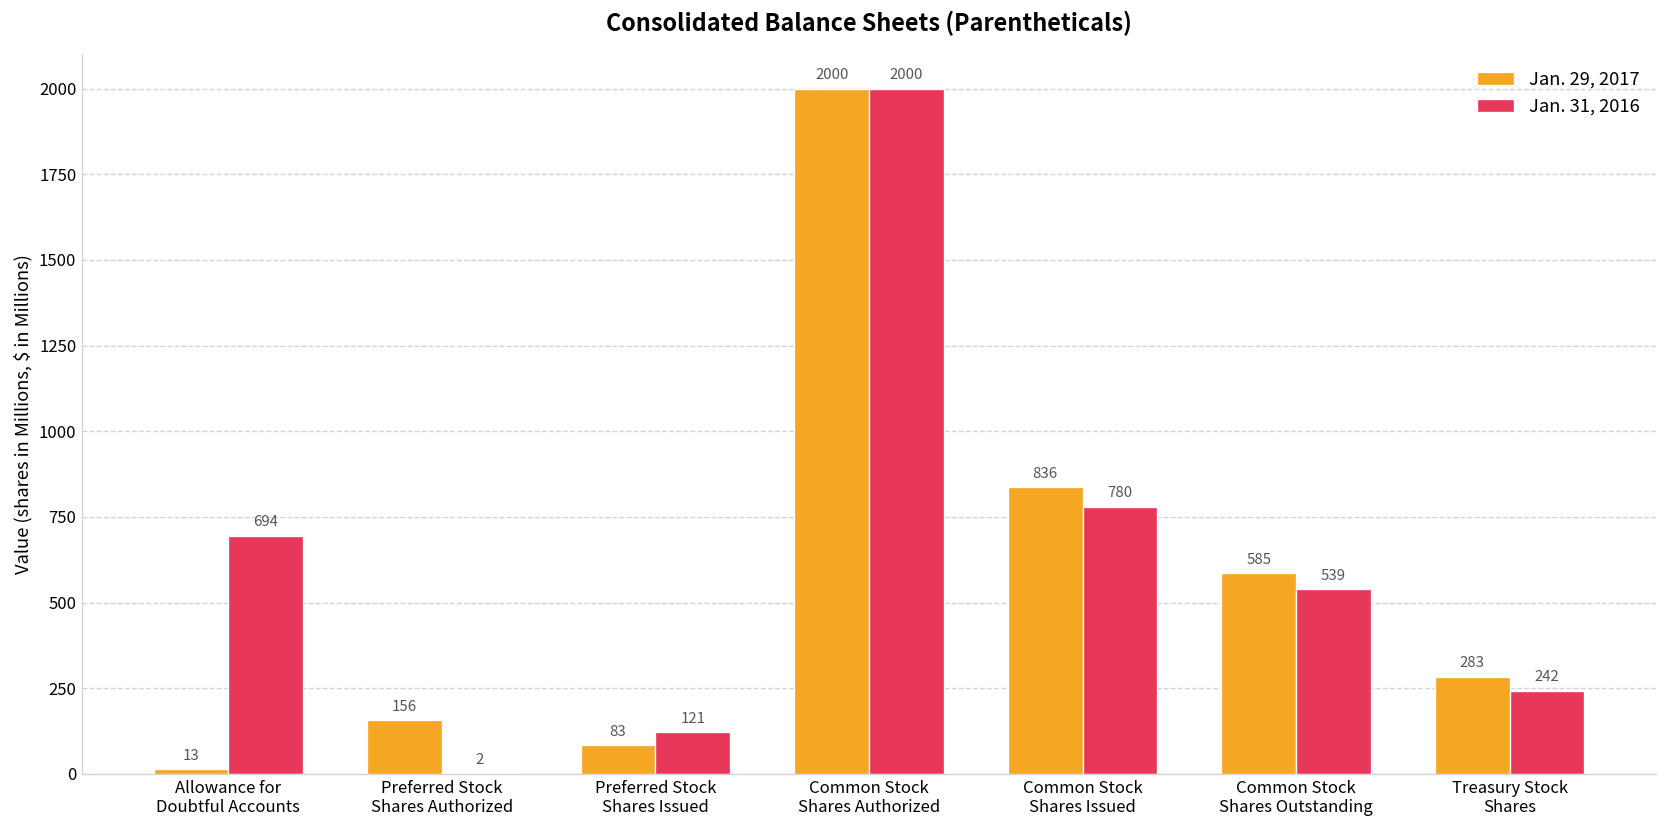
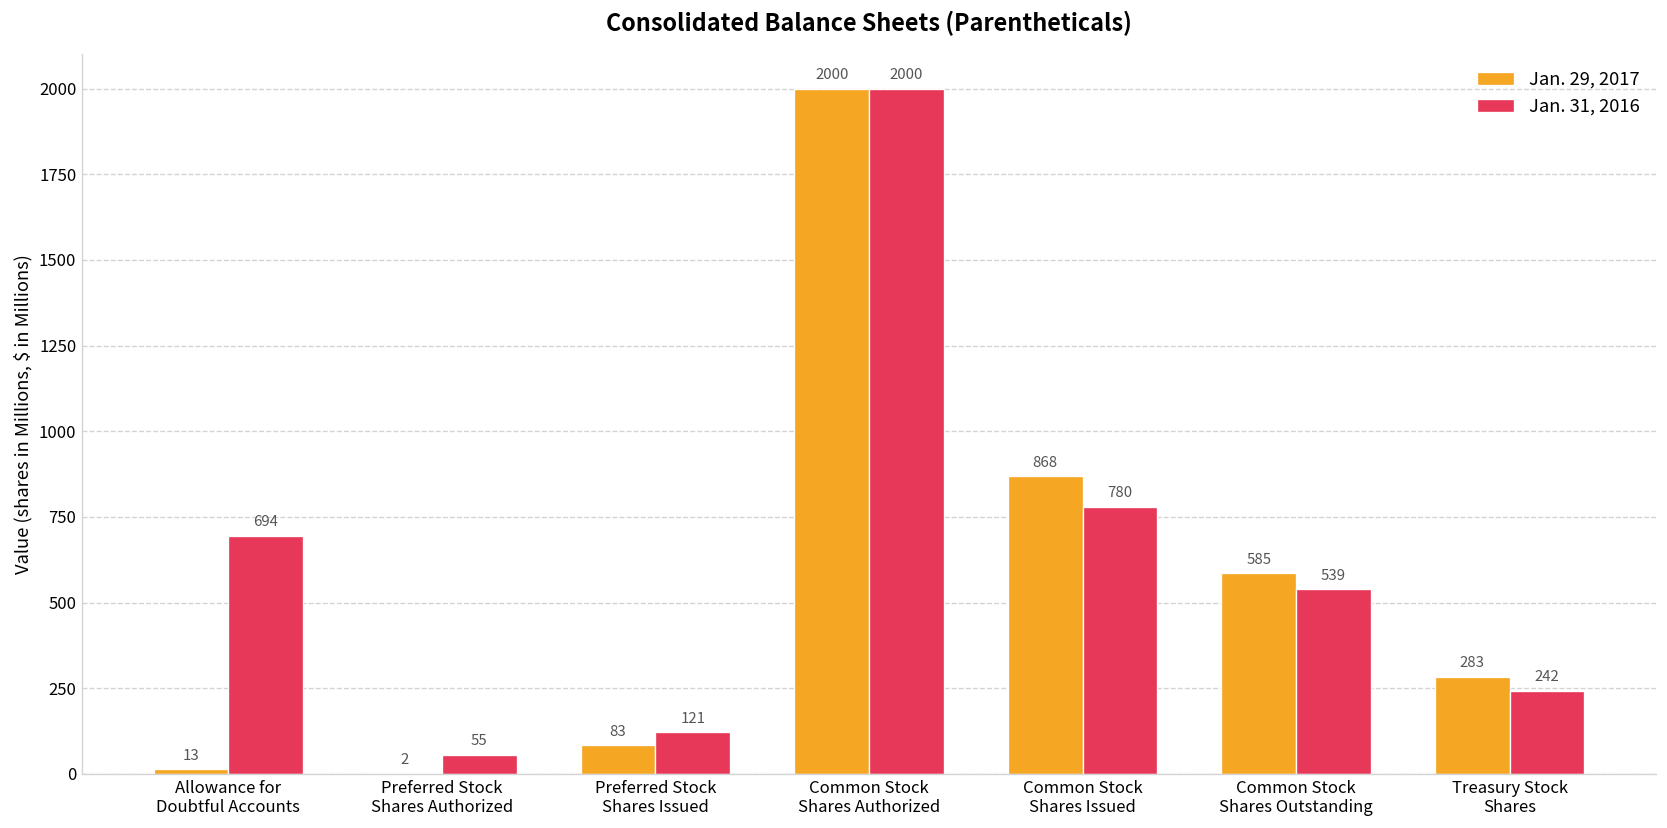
Jan. 29, 2017, Preferred Stock Shares Authorized: 156 -> 2
Jan. 31, 2016, Preferred Stock Shares Authorized: 2 -> 55
Jan. 29, 2017, Common Stock Shares Issued: 836 -> 868
